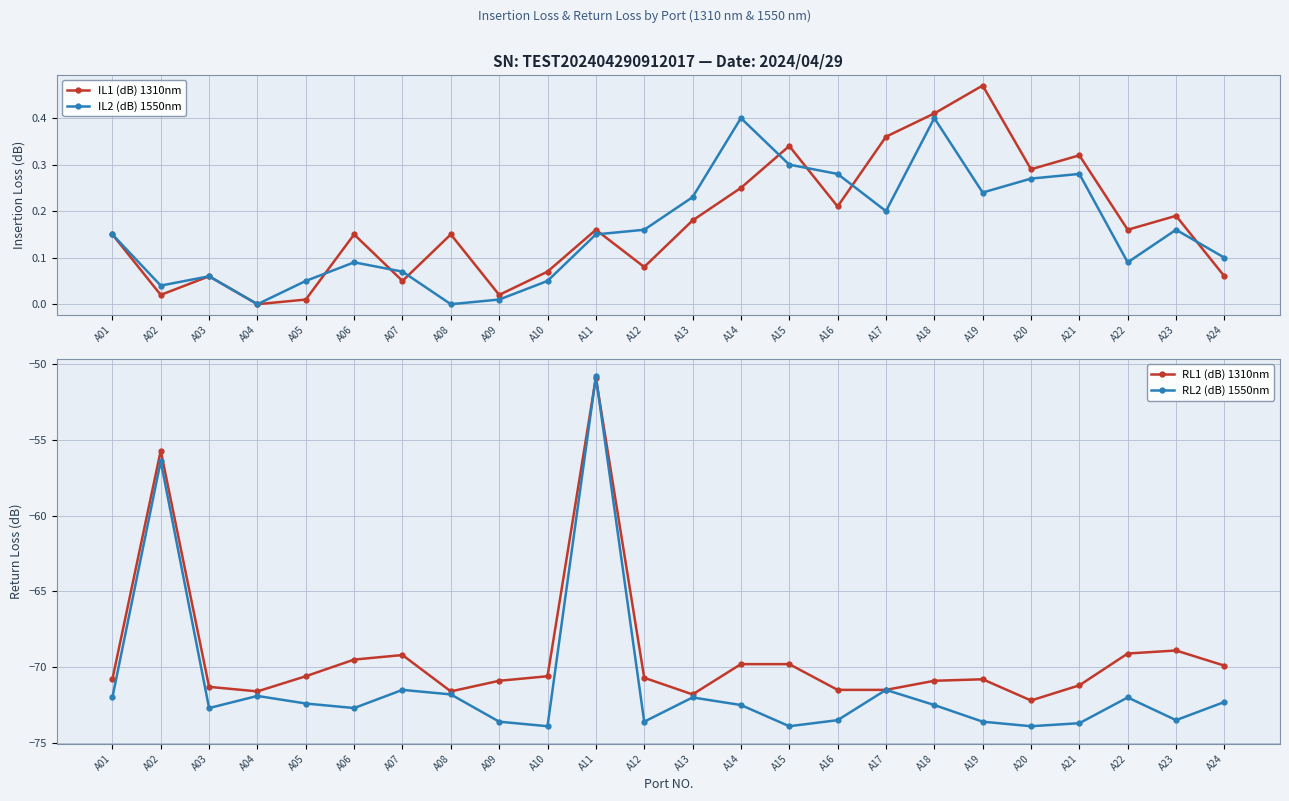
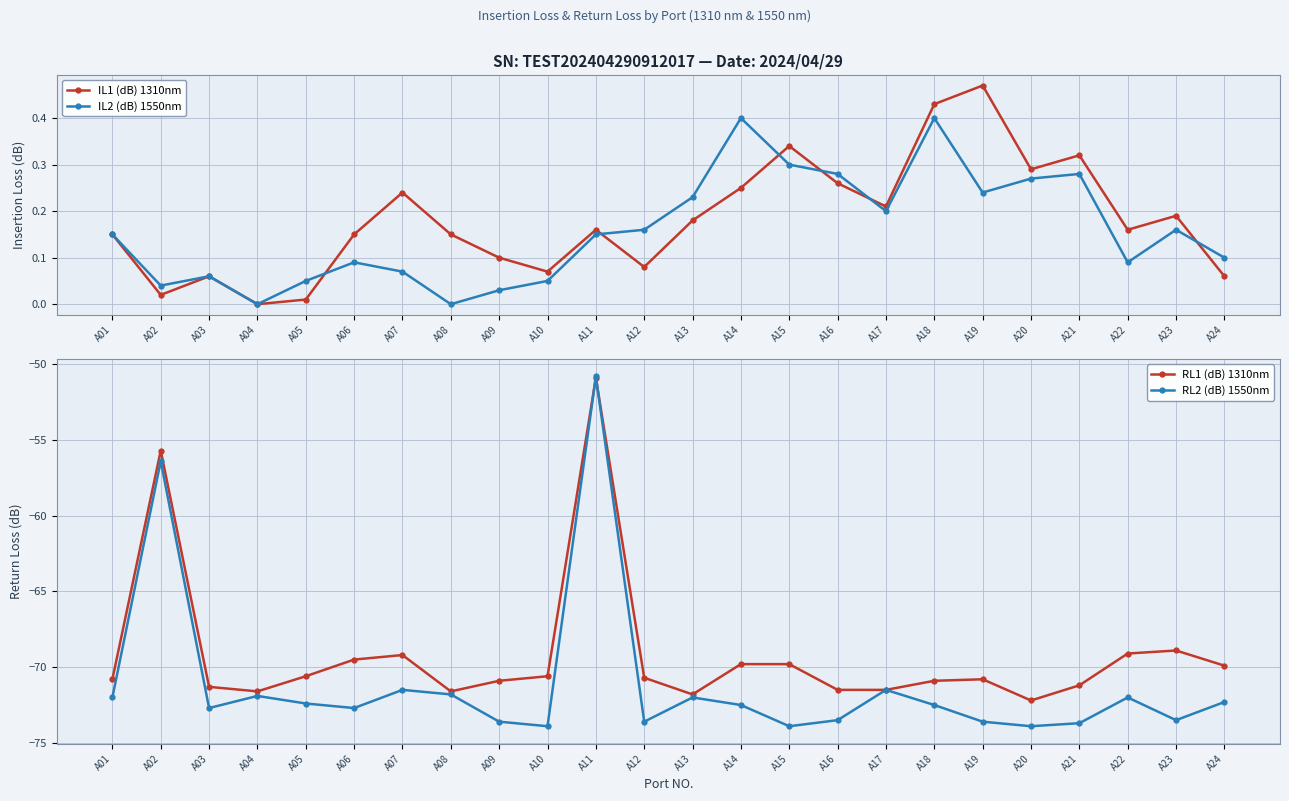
SN: TEST202404290912017 — Date: 2024/04/29, IL1 (dB) 1310nm, A07: 0.05 -> 0.24
SN: TEST202404290912017 — Date: 2024/04/29, IL1 (dB) 1310nm, A09: 0.02 -> 0.10
SN: TEST202404290912017 — Date: 2024/04/29, IL2 (dB) 1550nm, A09: 0.01 -> 0.03
SN: TEST202404290912017 — Date: 2024/04/29, IL1 (dB) 1310nm, A16: 0.21 -> 0.26
SN: TEST202404290912017 — Date: 2024/04/29, IL1 (dB) 1310nm, A17: 0.36 -> 0.21
SN: TEST202404290912017 — Date: 2024/04/29, IL1 (dB) 1310nm, A18: 0.41 -> 0.43
